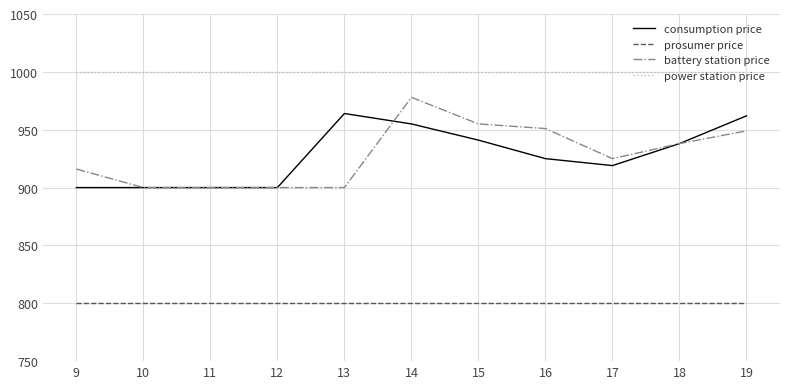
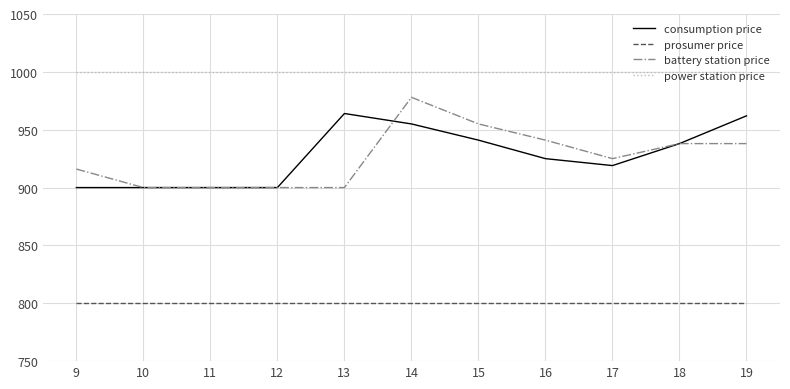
battery station price, 16: 951 -> 941
battery station price, 19: 949 -> 938
